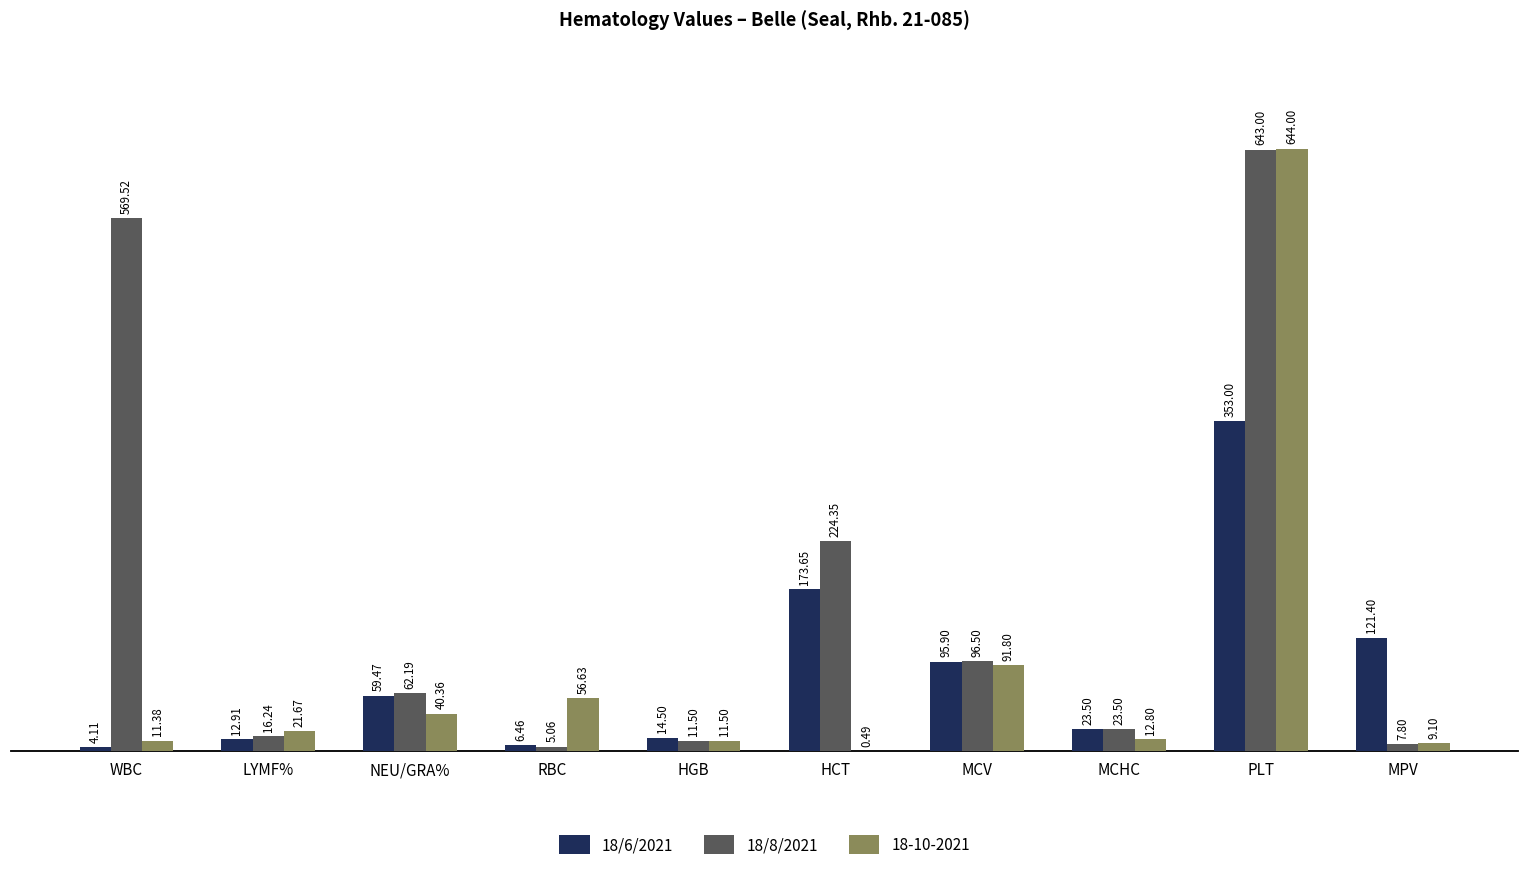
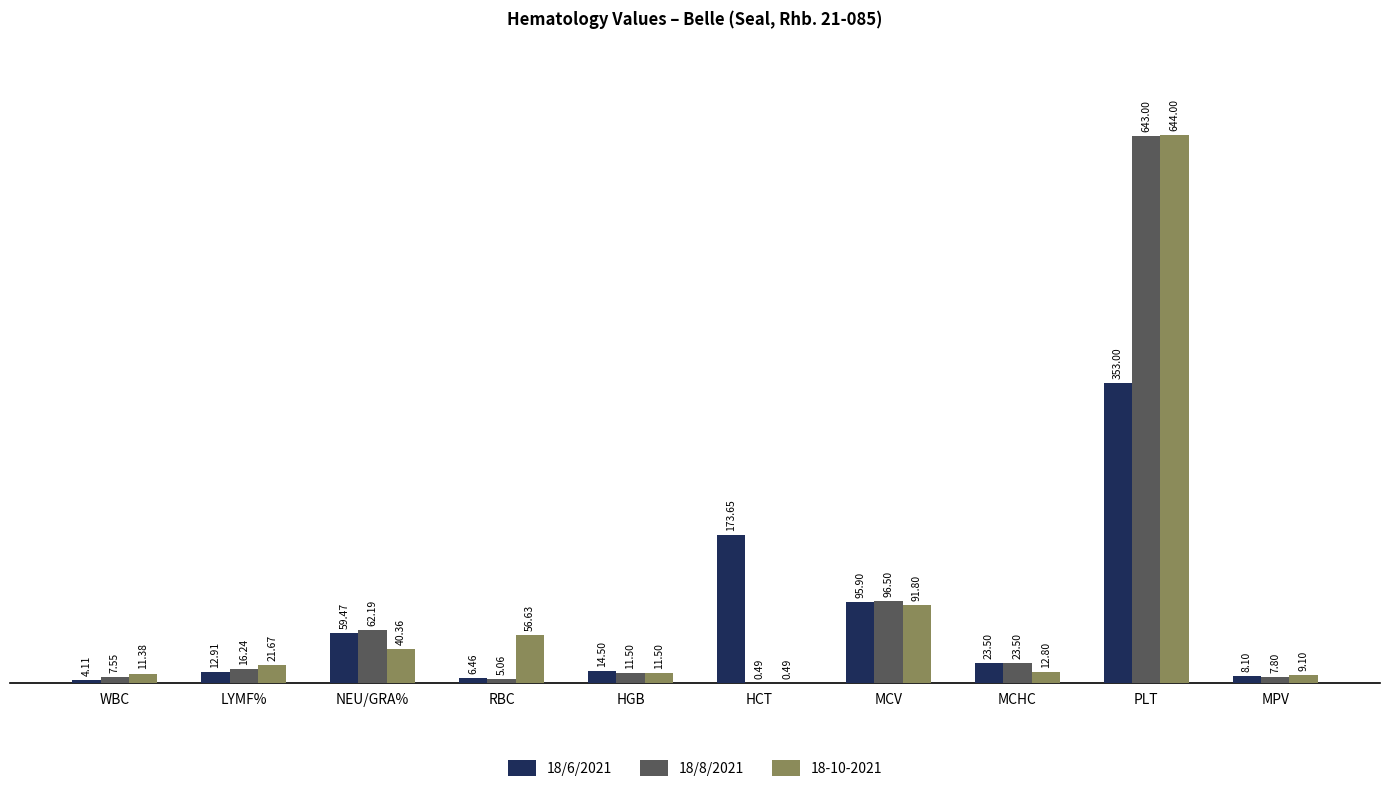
18/8/2021, WBC: 569.52 -> 7.55
18/8/2021, HCT: 224.35 -> 0.49
18/6/2021, MPV: 121.40 -> 8.10
